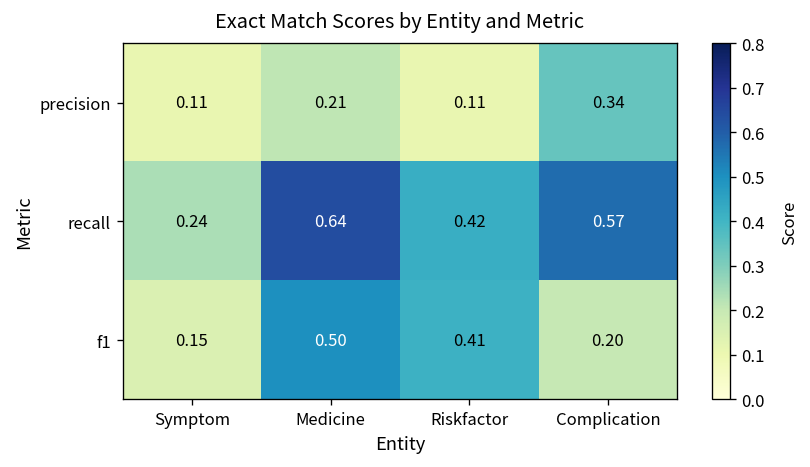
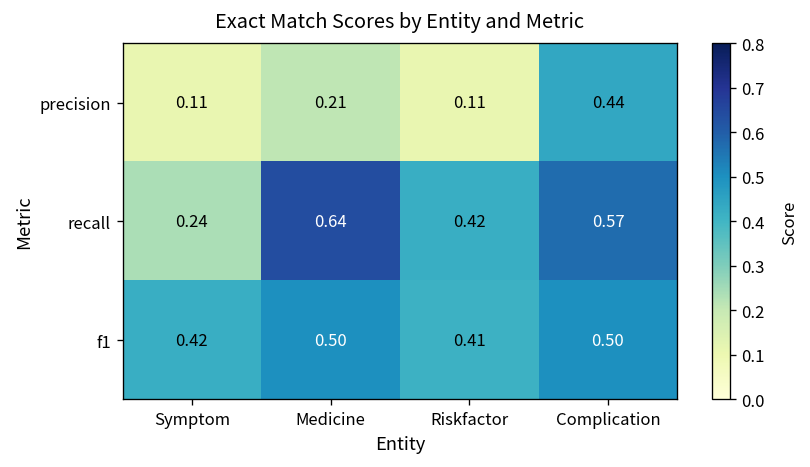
precision, Complication: 0.34 -> 0.44
f1, Symptom: 0.15 -> 0.42
f1, Complication: 0.20 -> 0.50
